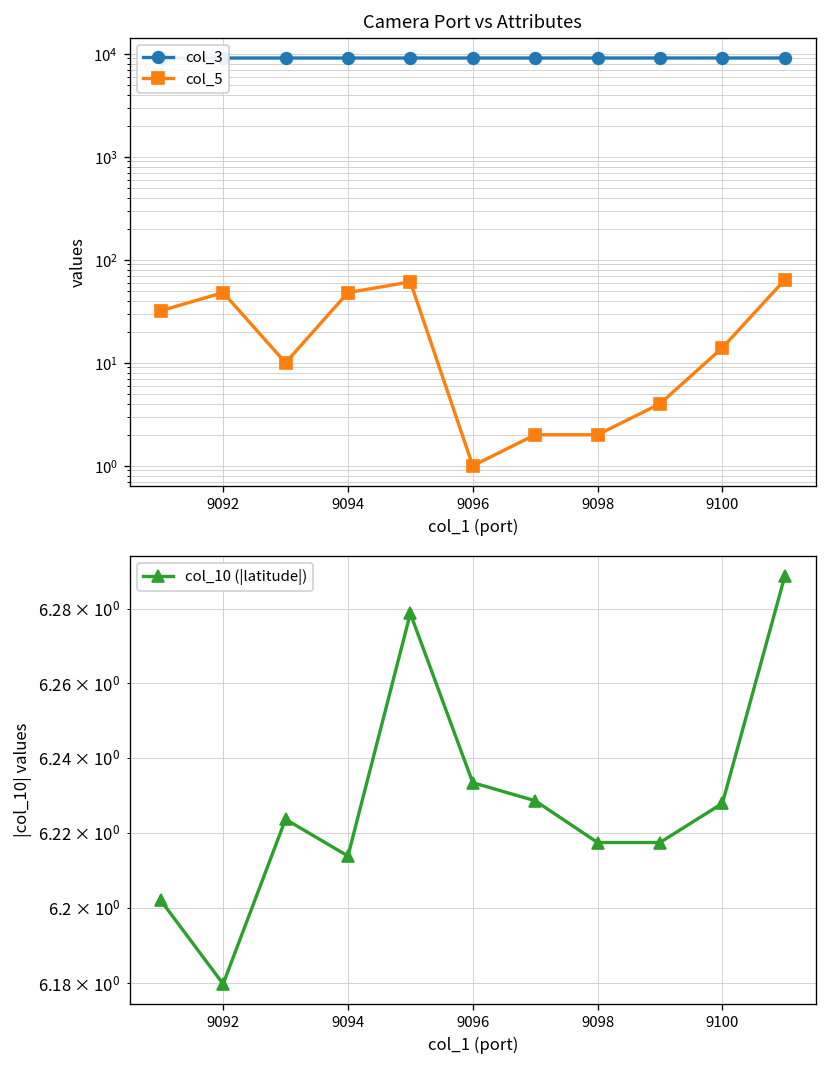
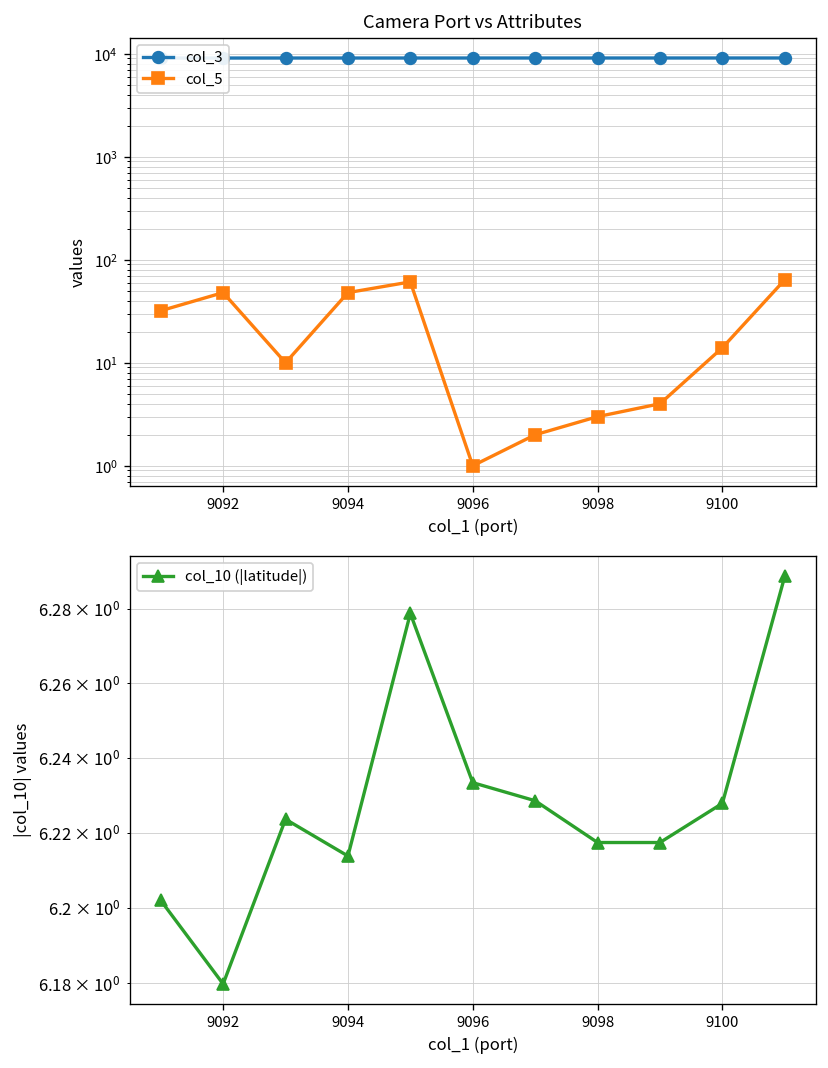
Camera Port vs Attributes, col_5, 9098: 2 -> 3
